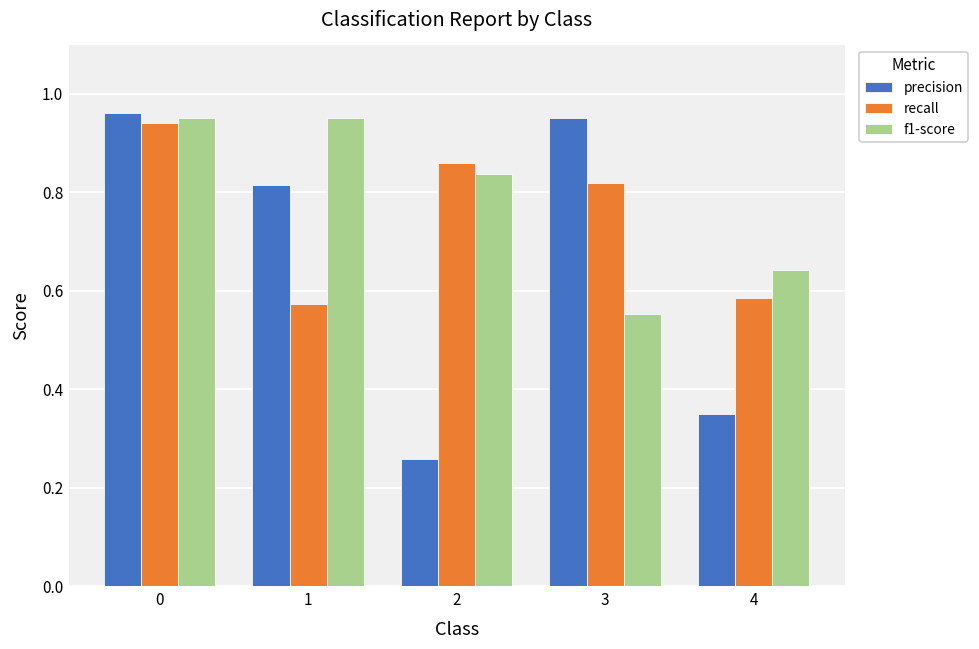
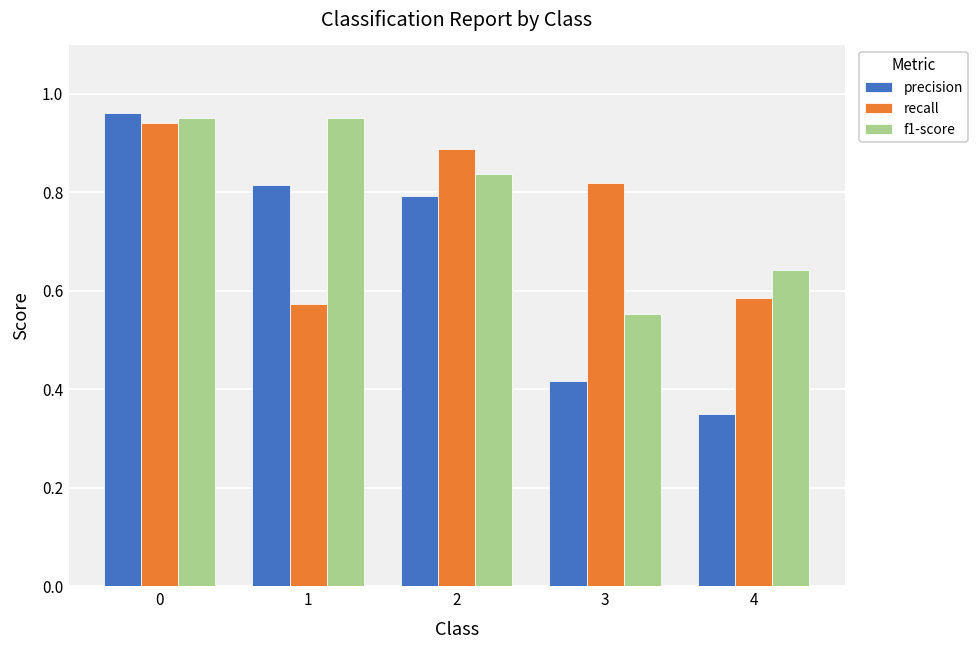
precision, 2: 0.26 -> 0.79
recall, 2: 0.86 -> 0.89
precision, 3: 0.95 -> 0.42
